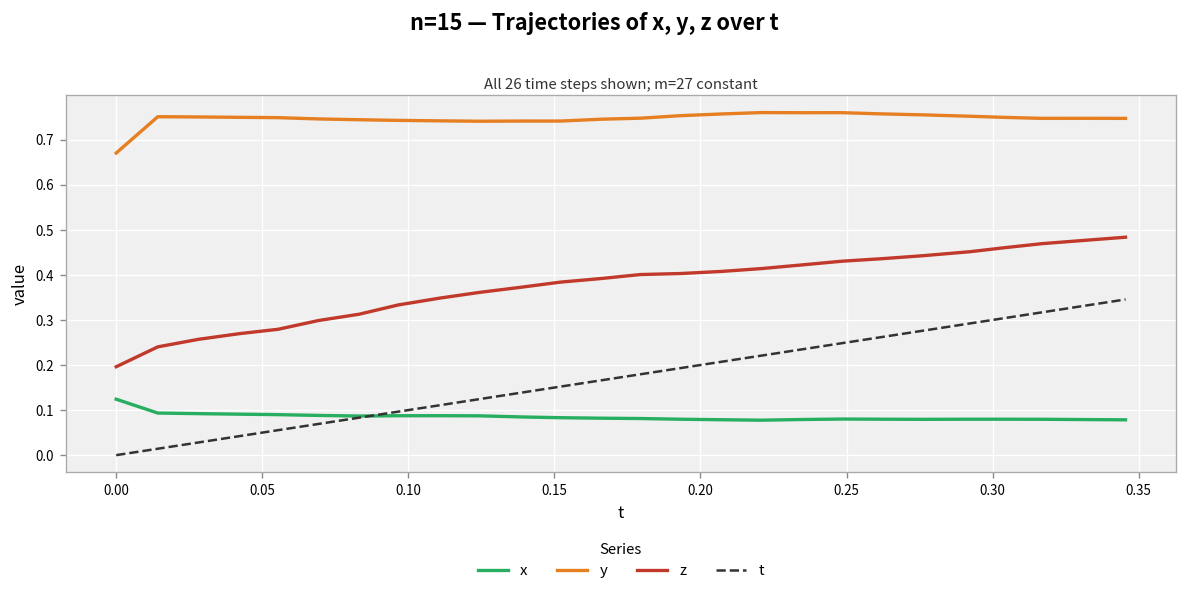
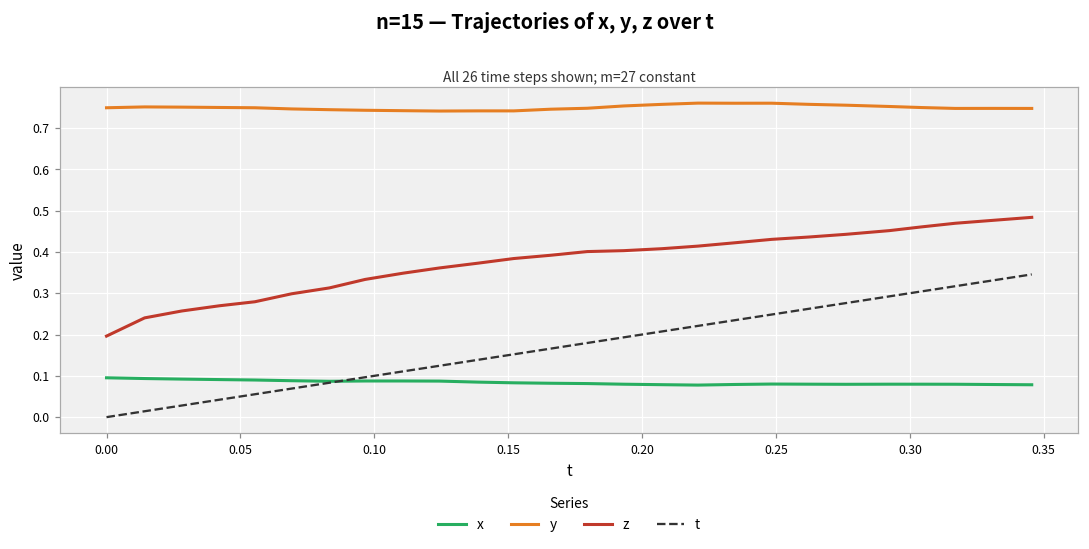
x, 0.00: 0.12 -> 0.10
y, 0.00: 0.67 -> 0.75
